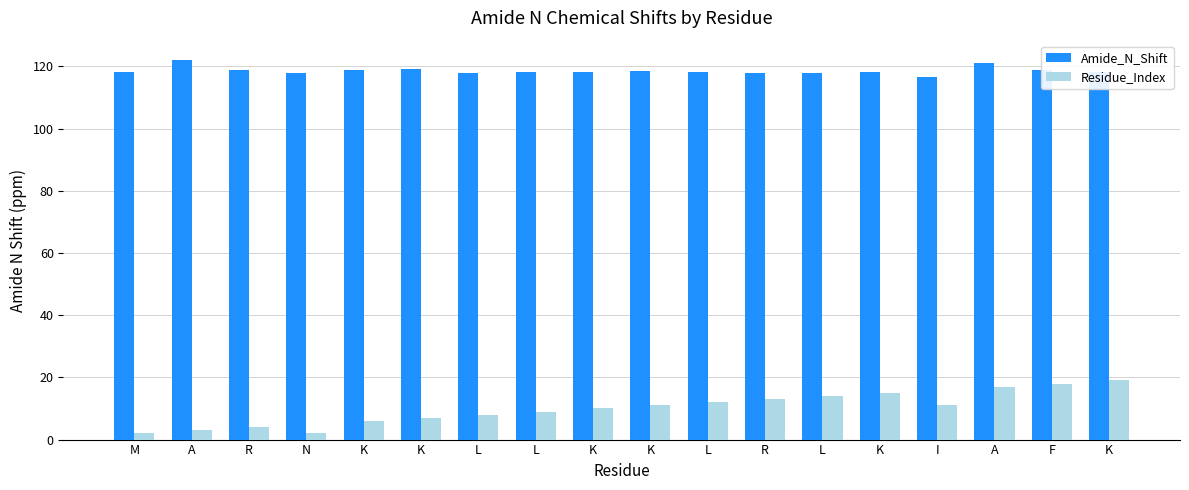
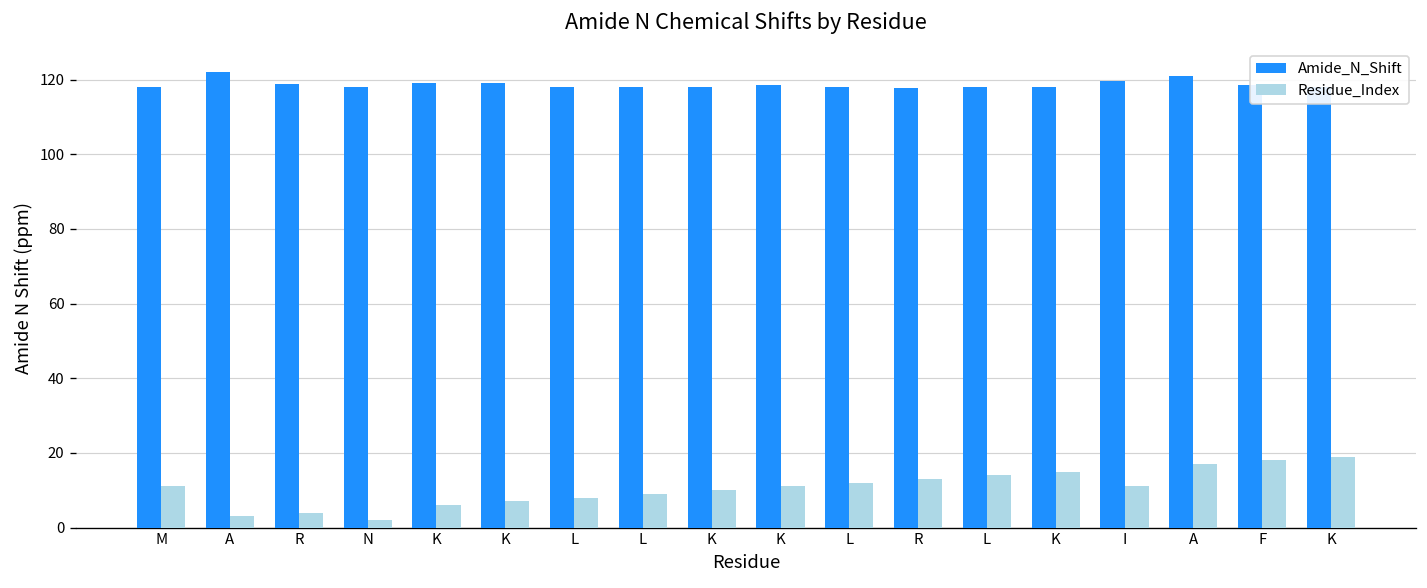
Residue_Index, M: 2 -> 11
Amide_N_Shift, I: 117 -> 120
